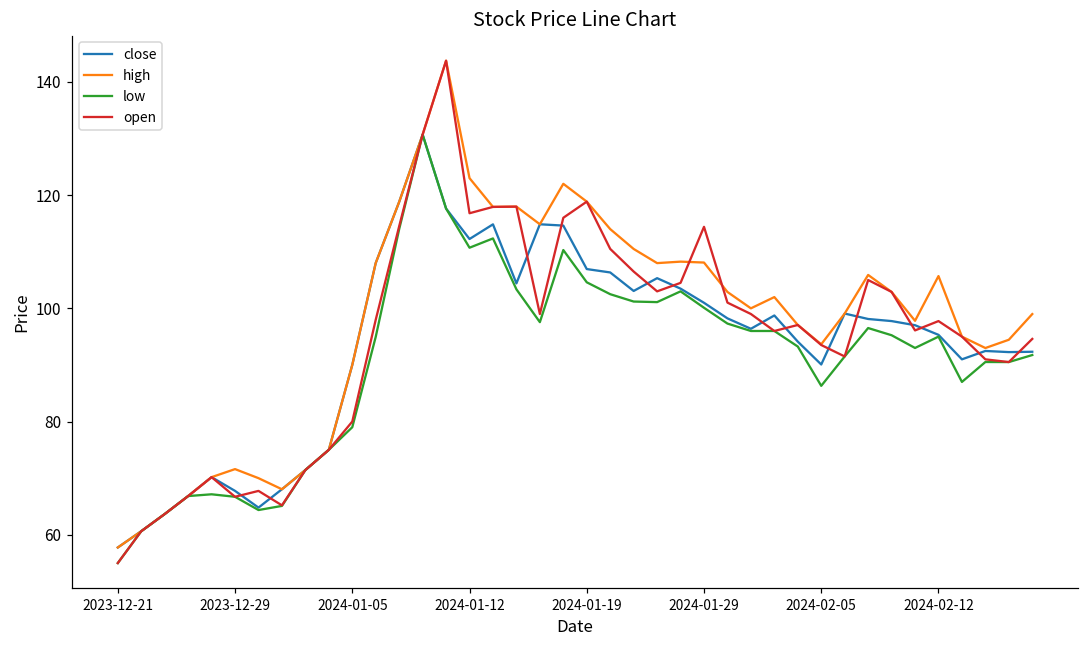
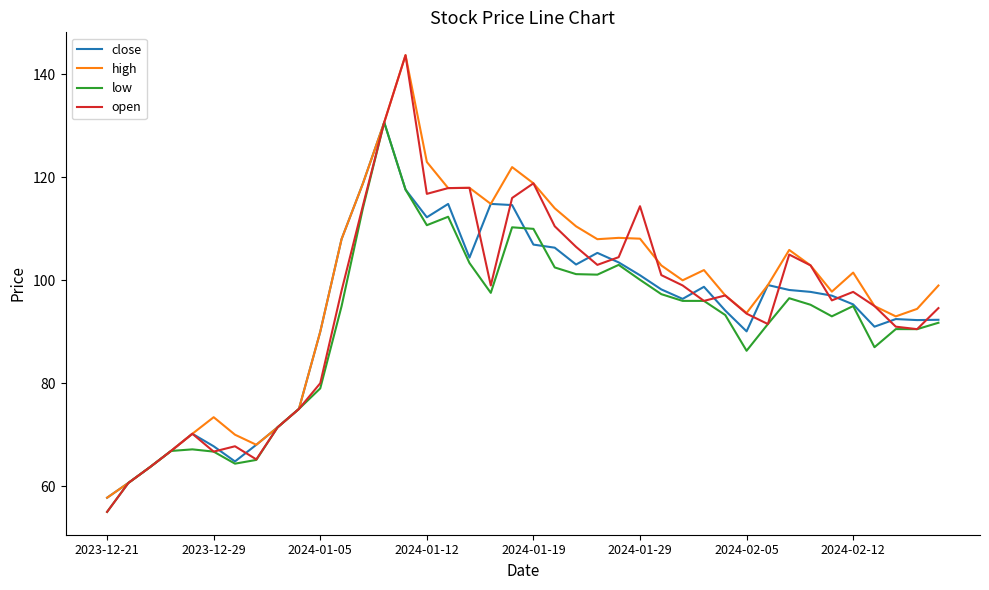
high, 2023-12-29: 72 -> 73
low, 2024-01-19: 105 -> 110
high, 2024-02-12: 106 -> 102
